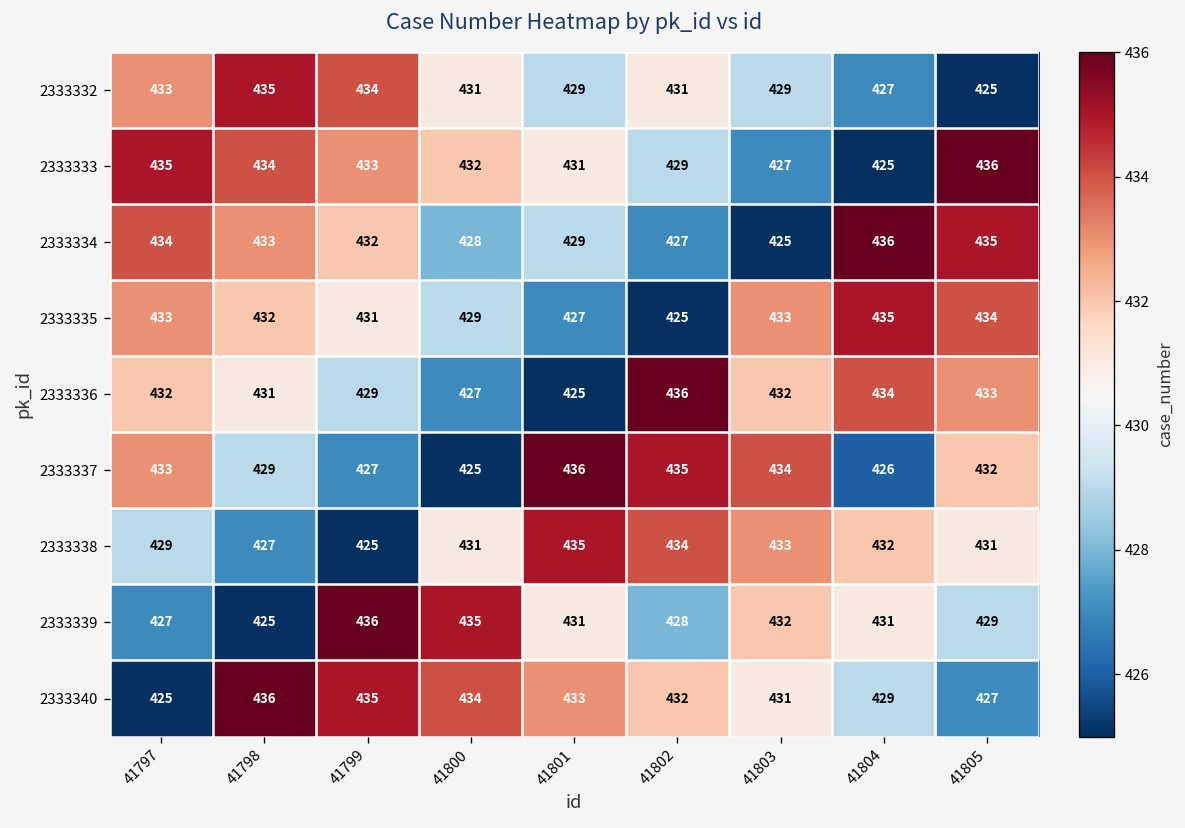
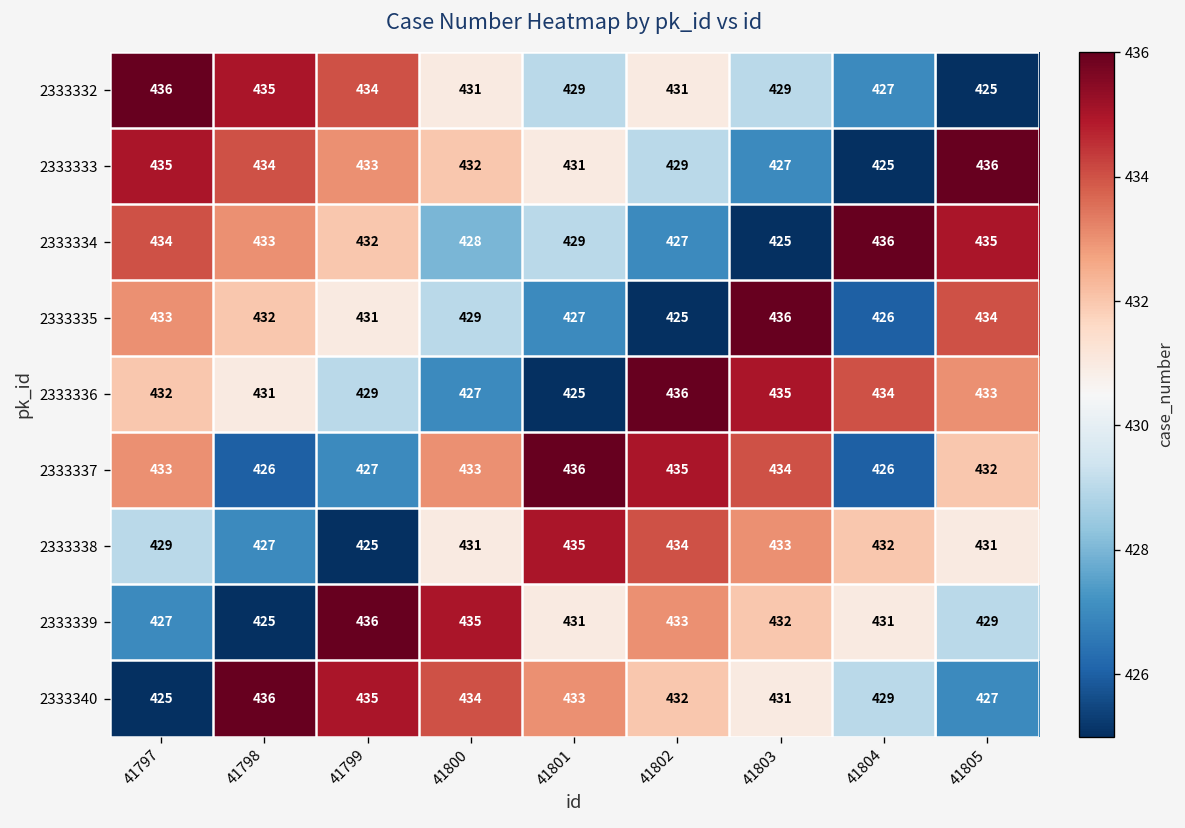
2333332, 41797: 433 -> 436
2333335, 41803: 433 -> 436
2333335, 41804: 435 -> 426
2333336, 41803: 432 -> 435
2333337, 41798: 429 -> 426
2333337, 41800: 425 -> 433
2333339, 41802: 428 -> 433
